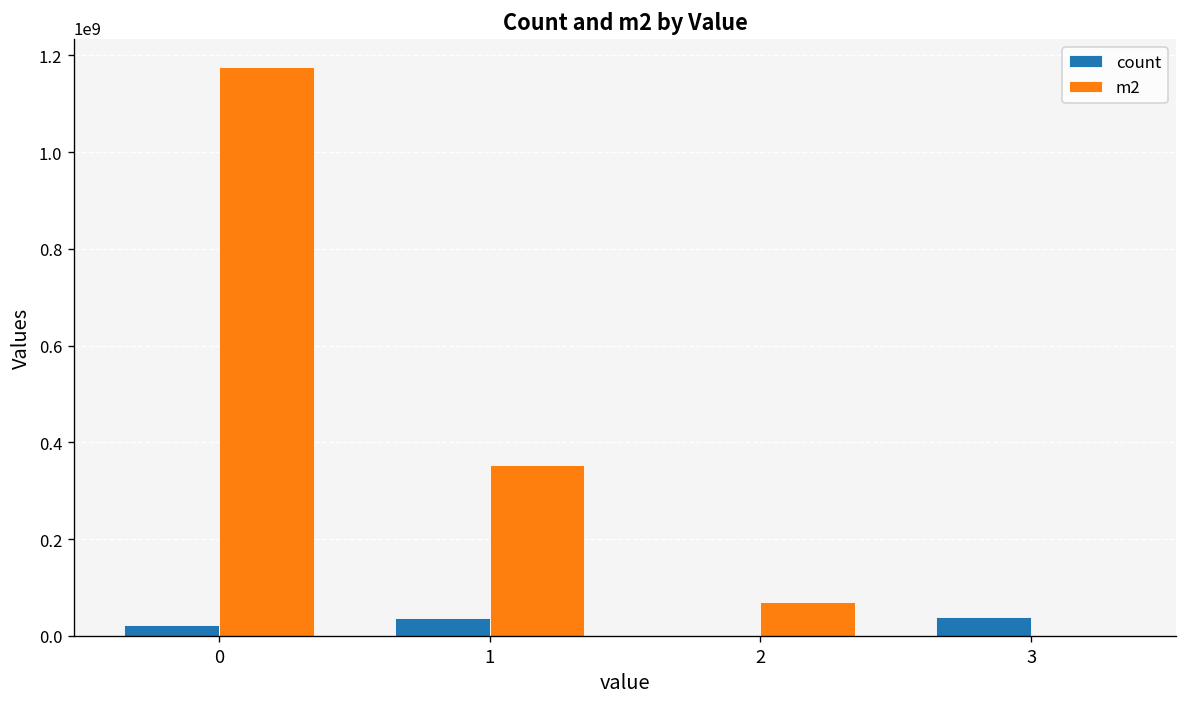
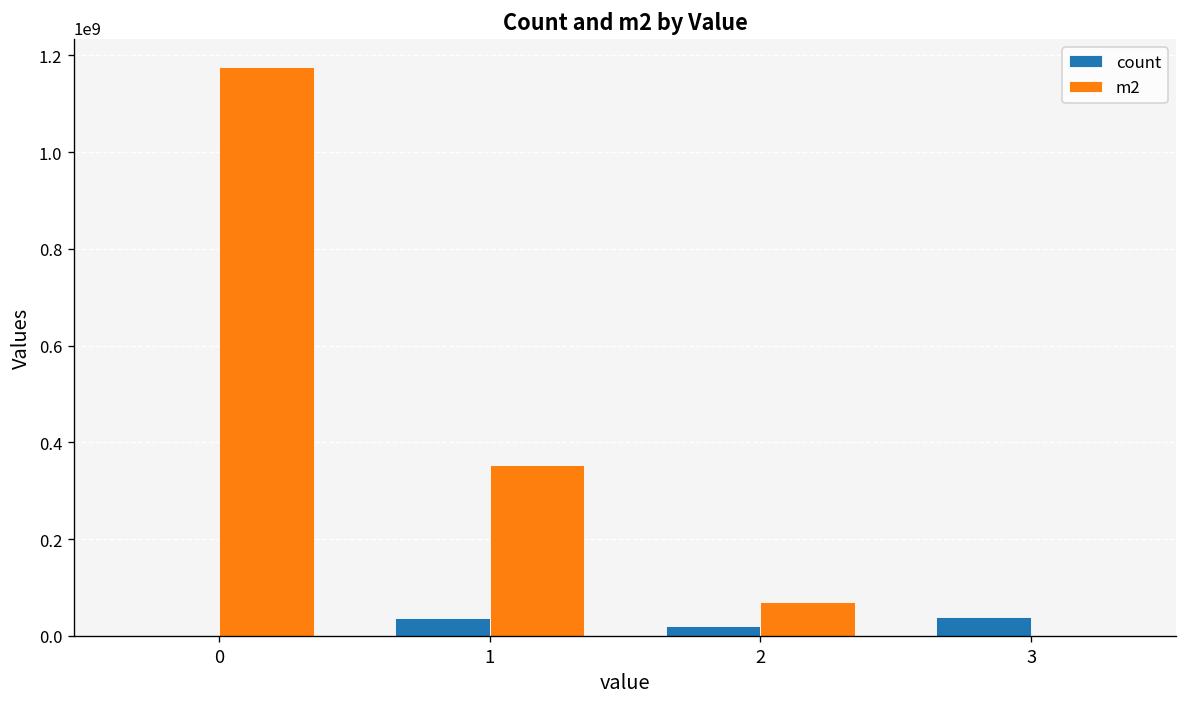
count, 0: 20000000 -> 0
count, 2: 0 -> 20000000
